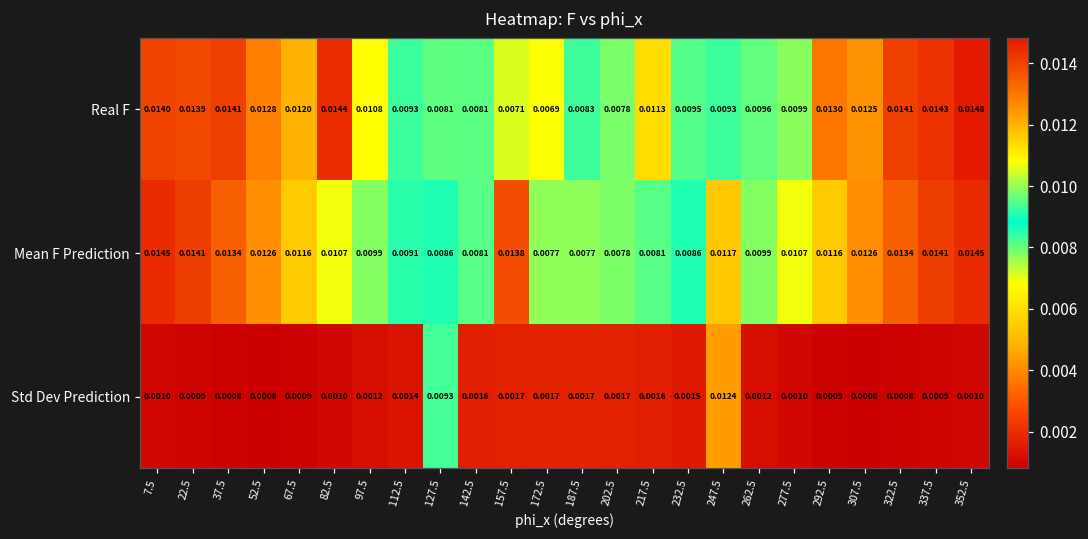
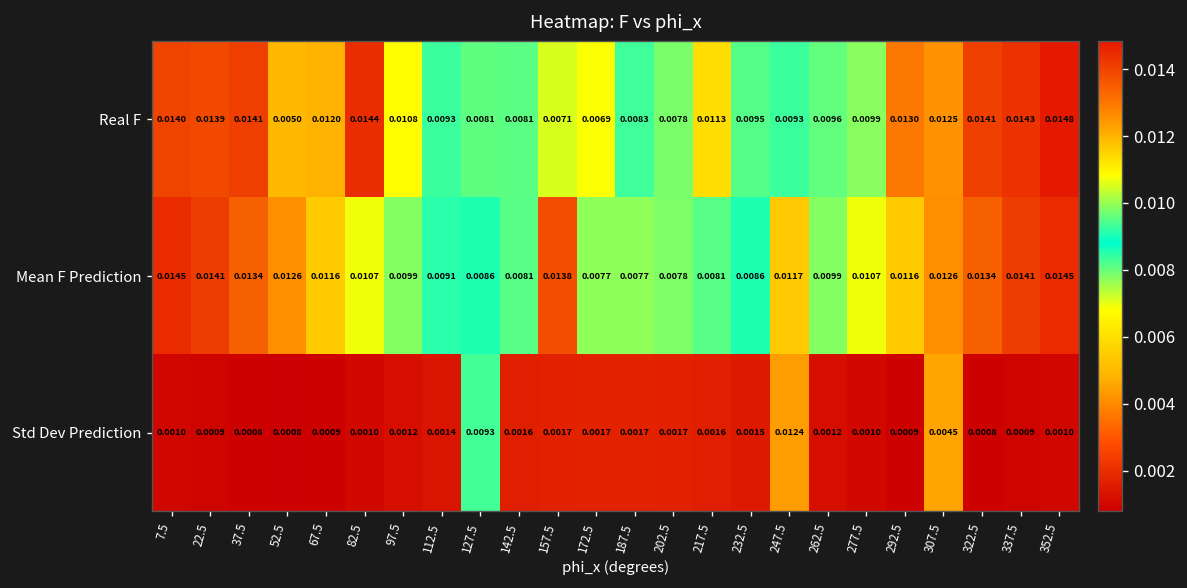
Real F, 52.5: 0.0128 -> 0.0050
Std Dev Prediction, 307.5: 0.0008 -> 0.0045
